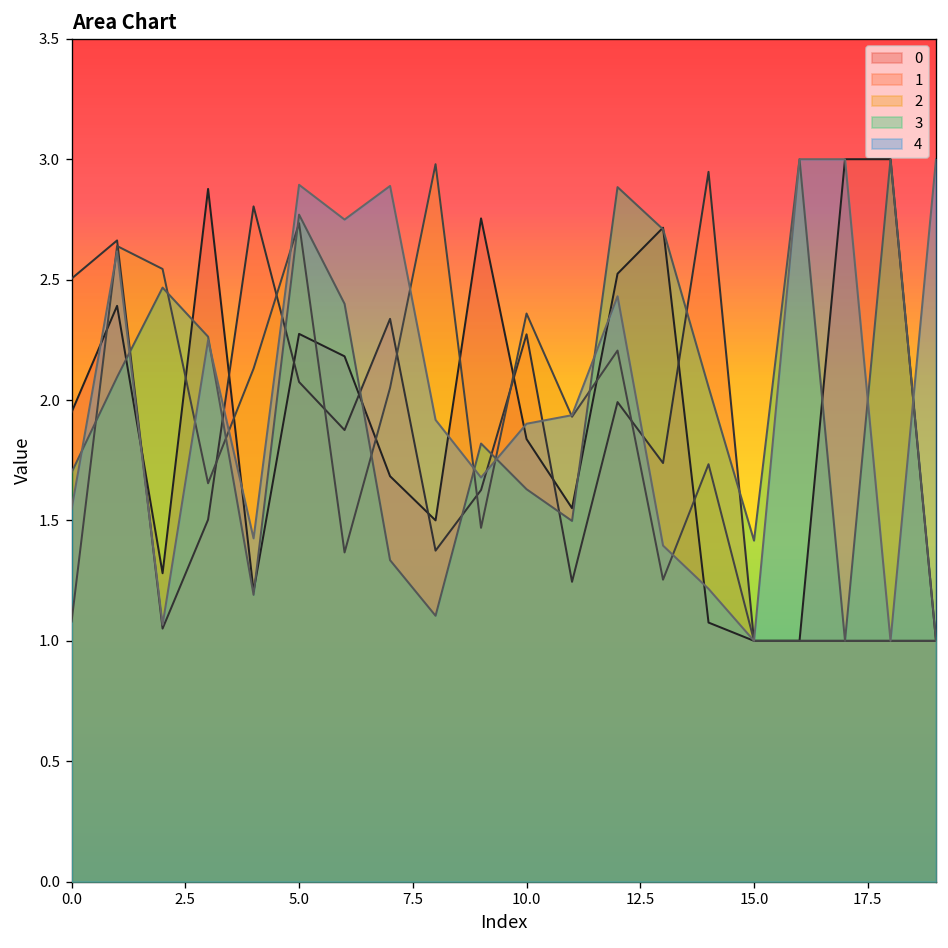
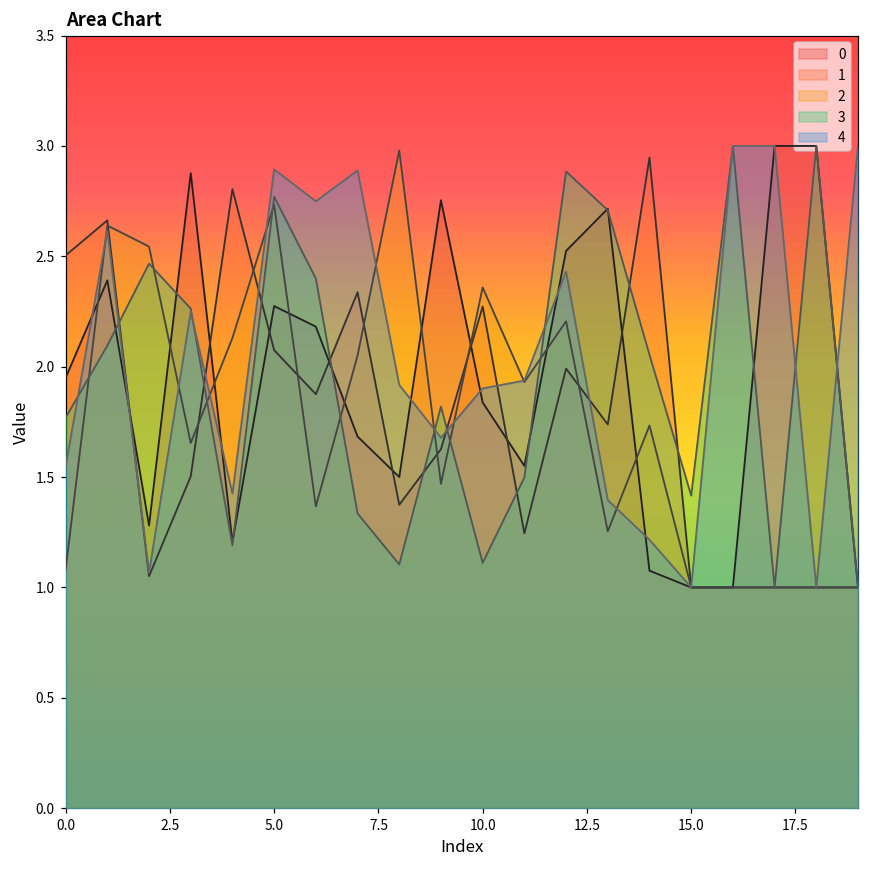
3, 0.0: 1.70 -> 1.77
3, 10.0: 1.63 -> 1.11
